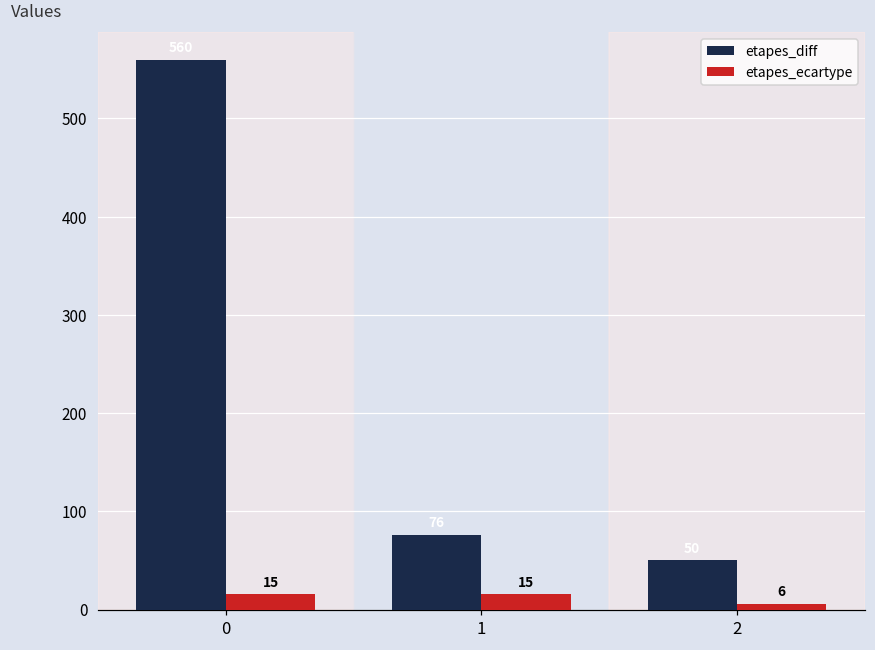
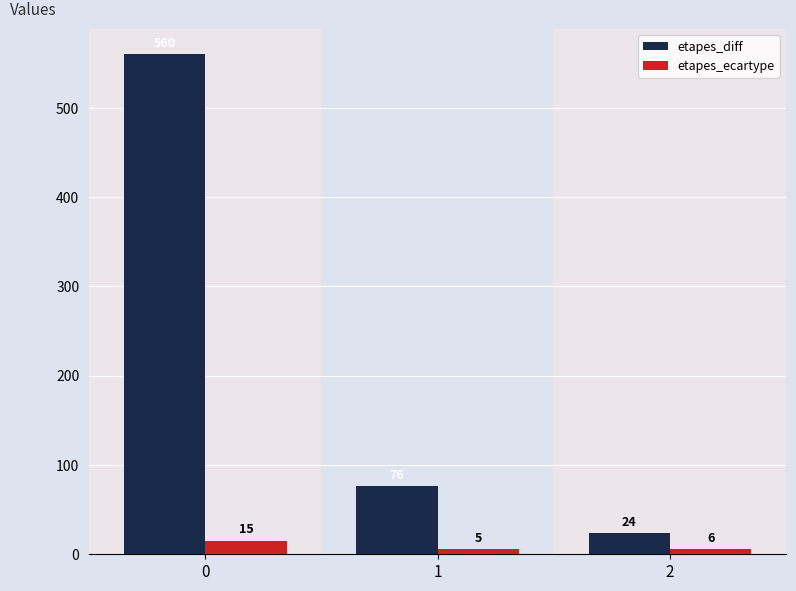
etapes_ecartype, 1: 15 -> 5
etapes_diff, 2: 50 -> 20
